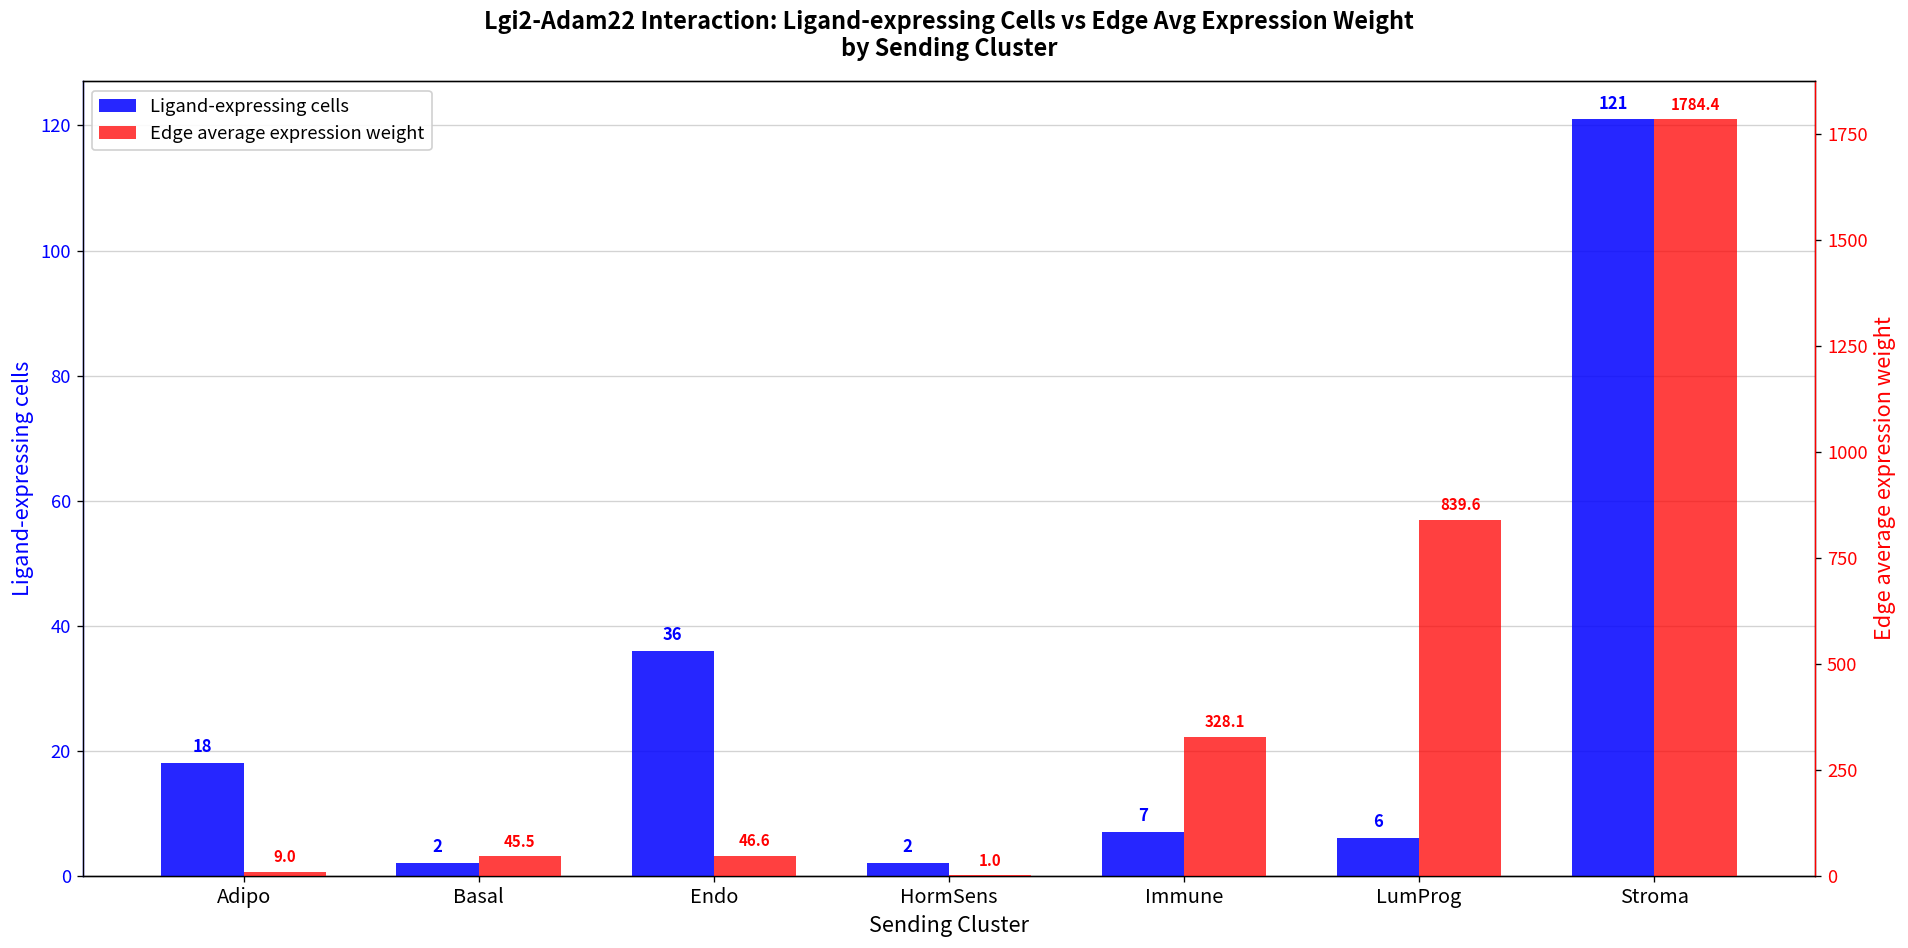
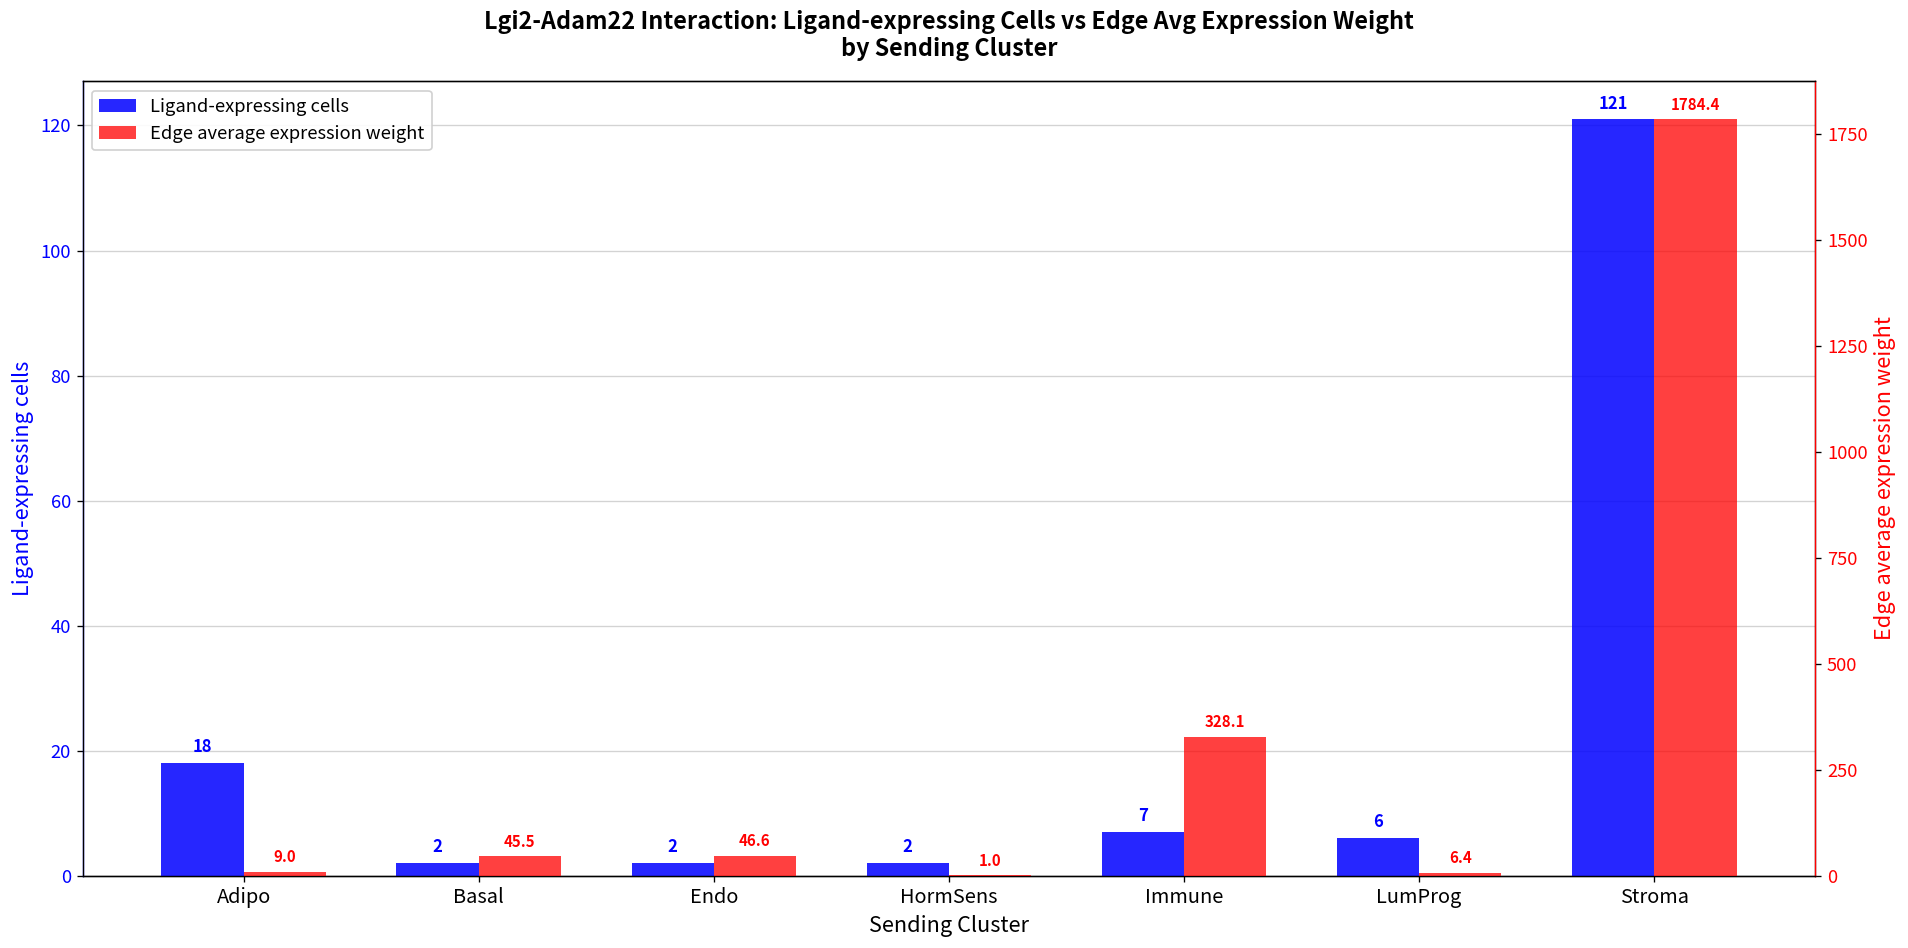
Ligand-expressing cells, Endo: 36 -> 2
Edge average expression weight, LumProg: 839.6 -> 6.4
